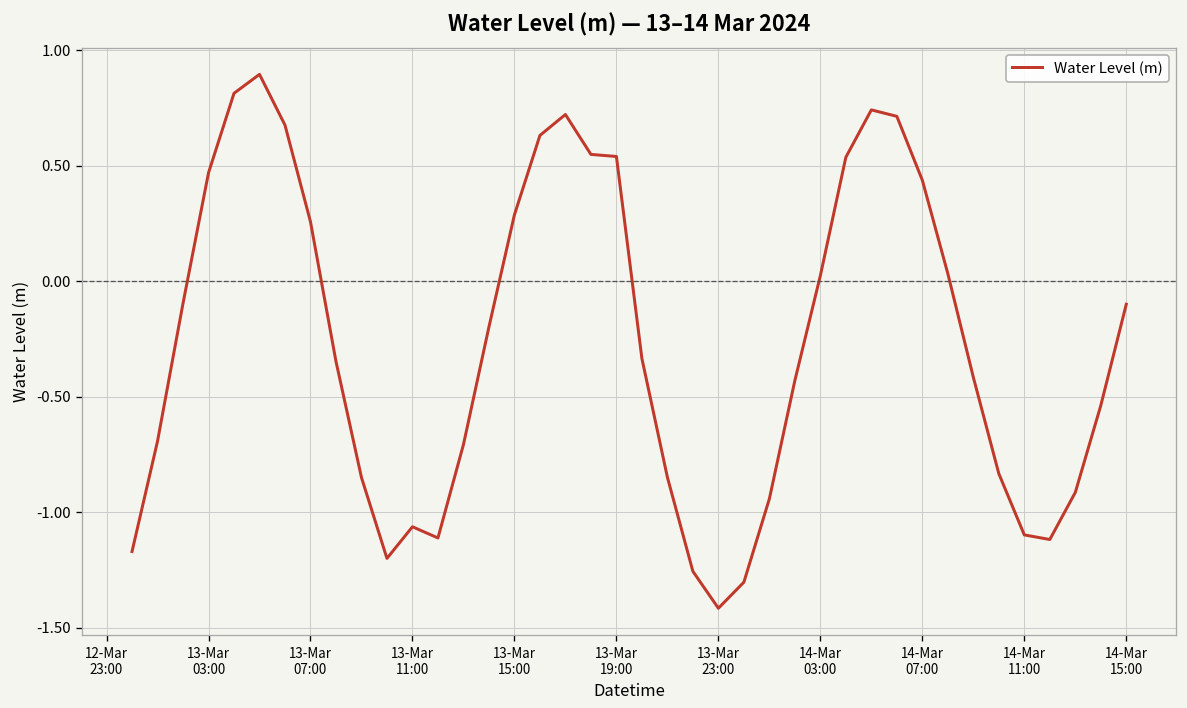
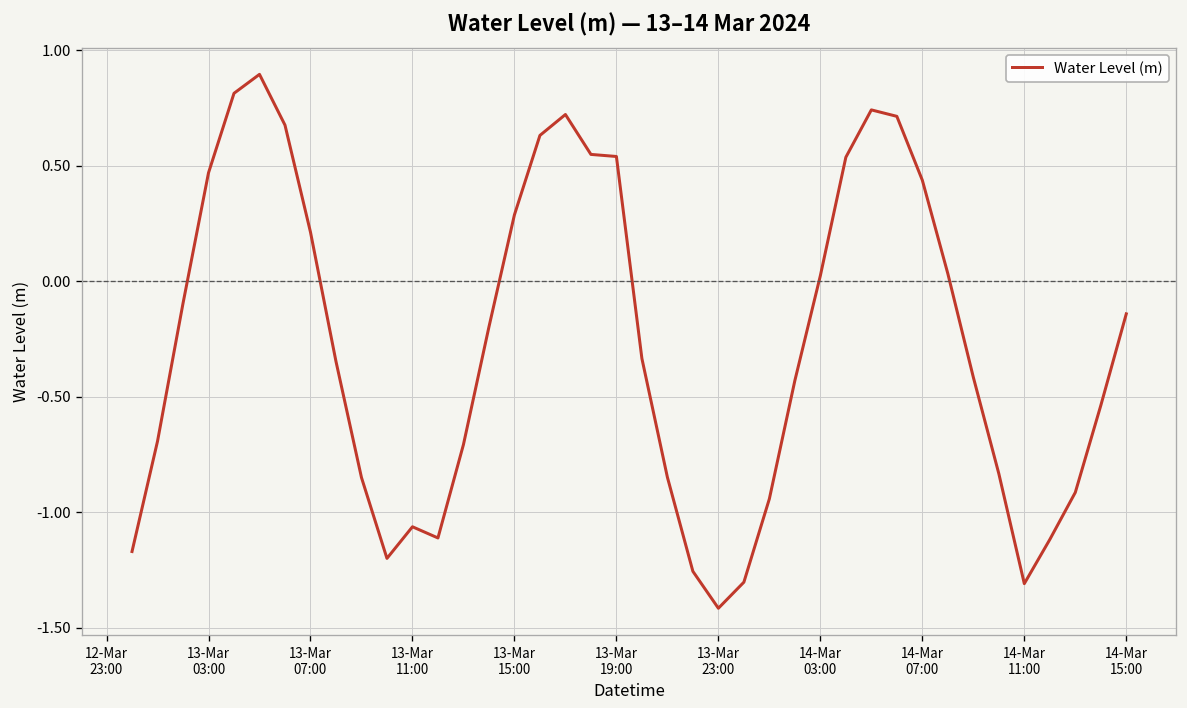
13-Mar 07:00: 0.26 -> 0.21
14-Mar 11:00: -1.10 -> -1.31
14-Mar 15:00: -0.10 -> -0.14
